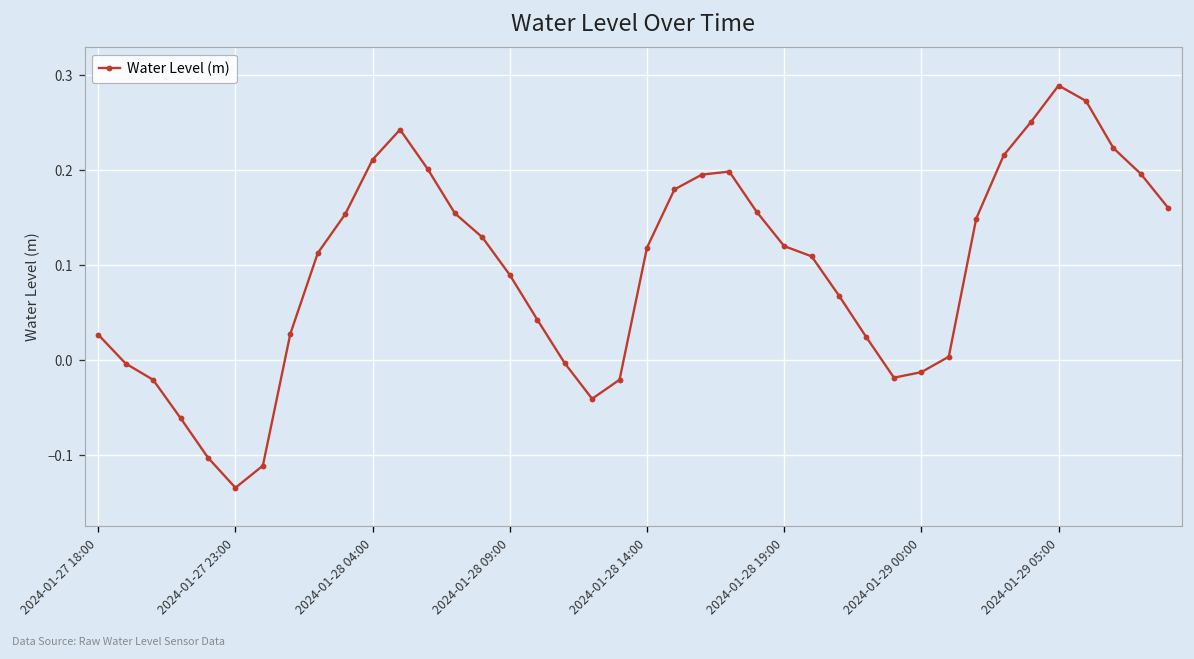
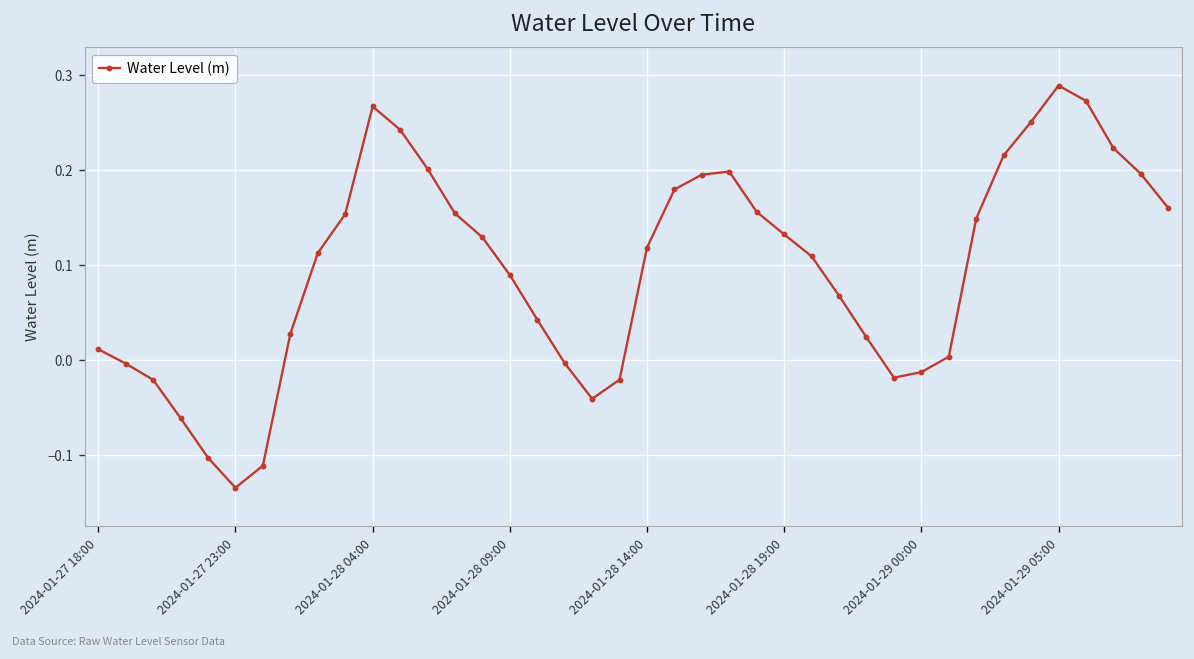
2024-01-27 18:00: 0.03 -> 0.01
2024-01-28 04:00: 0.21 -> 0.27
2024-01-28 19:00: 0.12 -> 0.13
